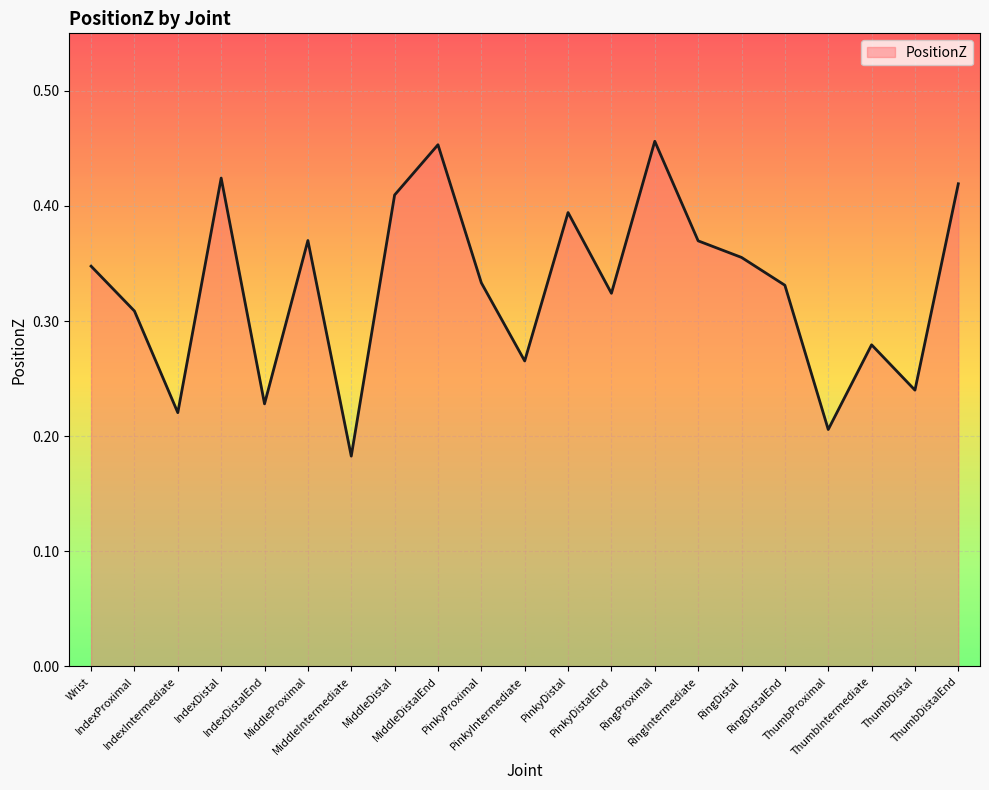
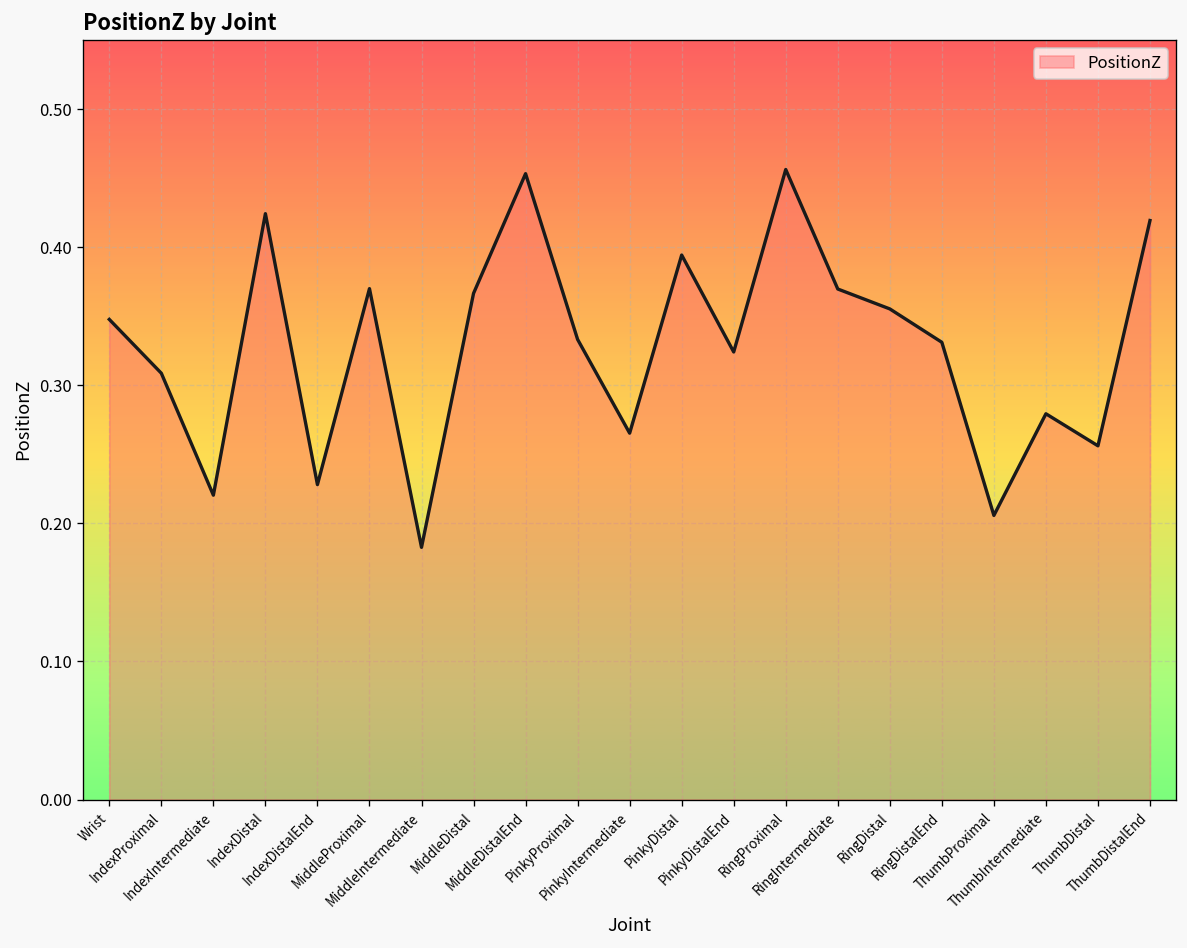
MiddleDistal: 0.410 -> 0.367
ThumbDistal: 0.240 -> 0.256
